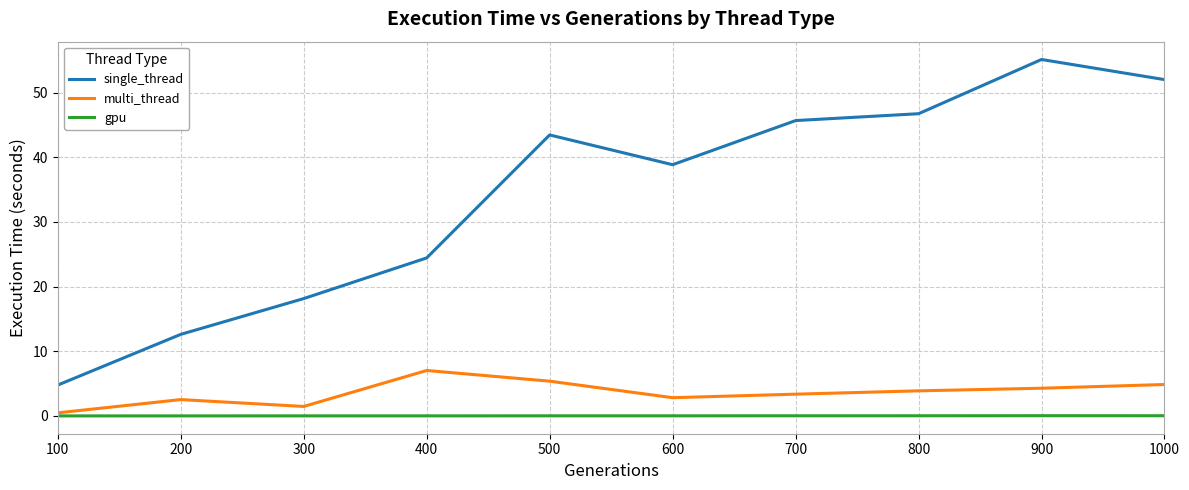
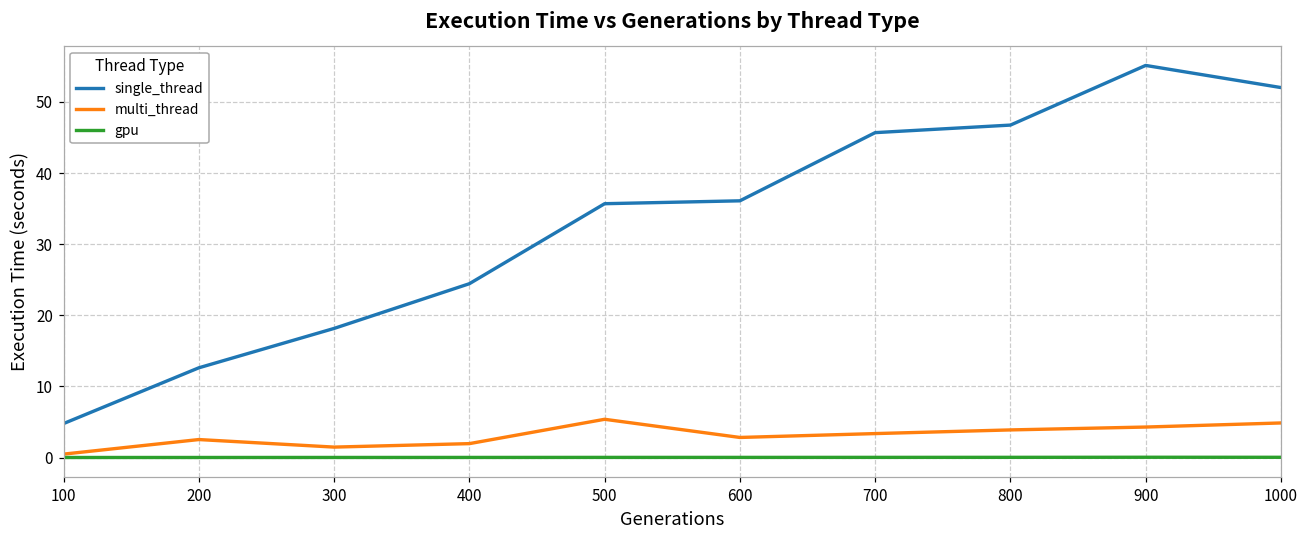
multi_thread, 400: 7 -> 2
single_thread, 500: 43 -> 36
single_thread, 600: 39 -> 36
